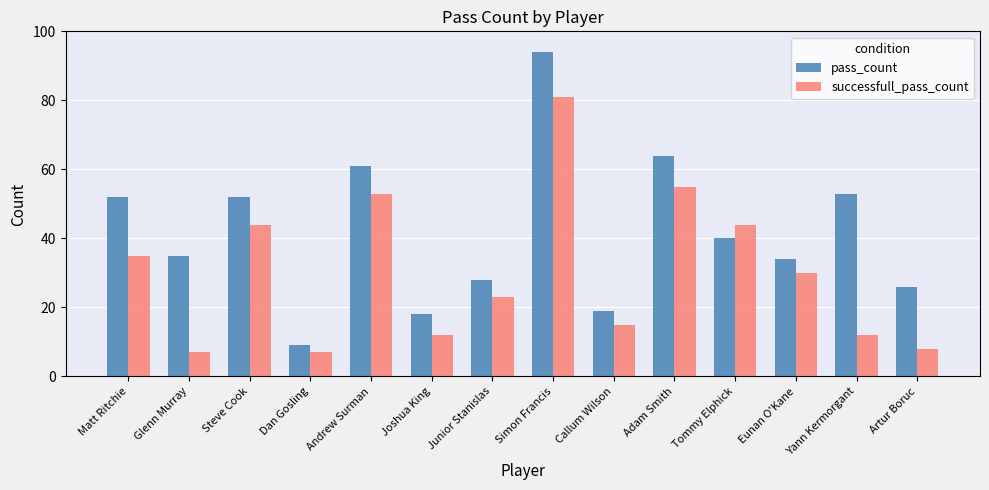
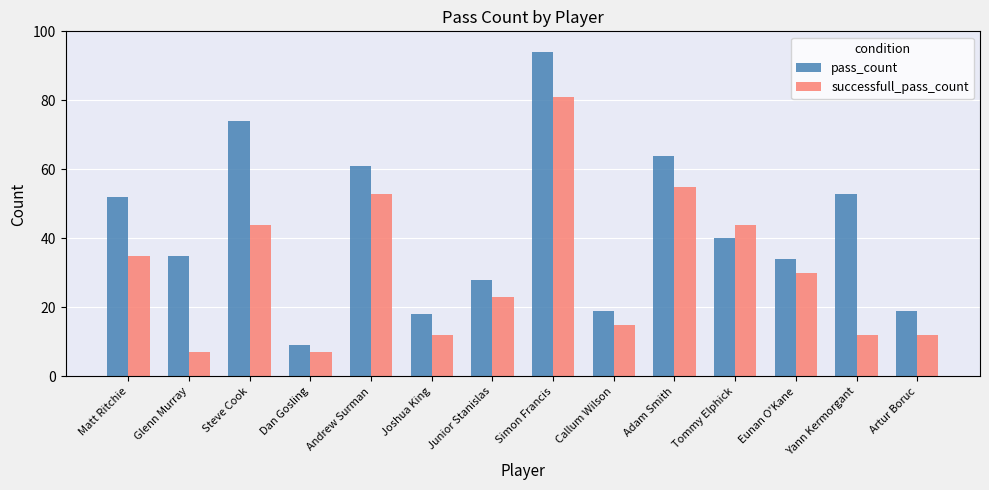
pass_count, Steve Cook: 52 -> 74
pass_count, Artur Boruc: 26 -> 19
successfull_pass_count, Artur Boruc: 8 -> 12
